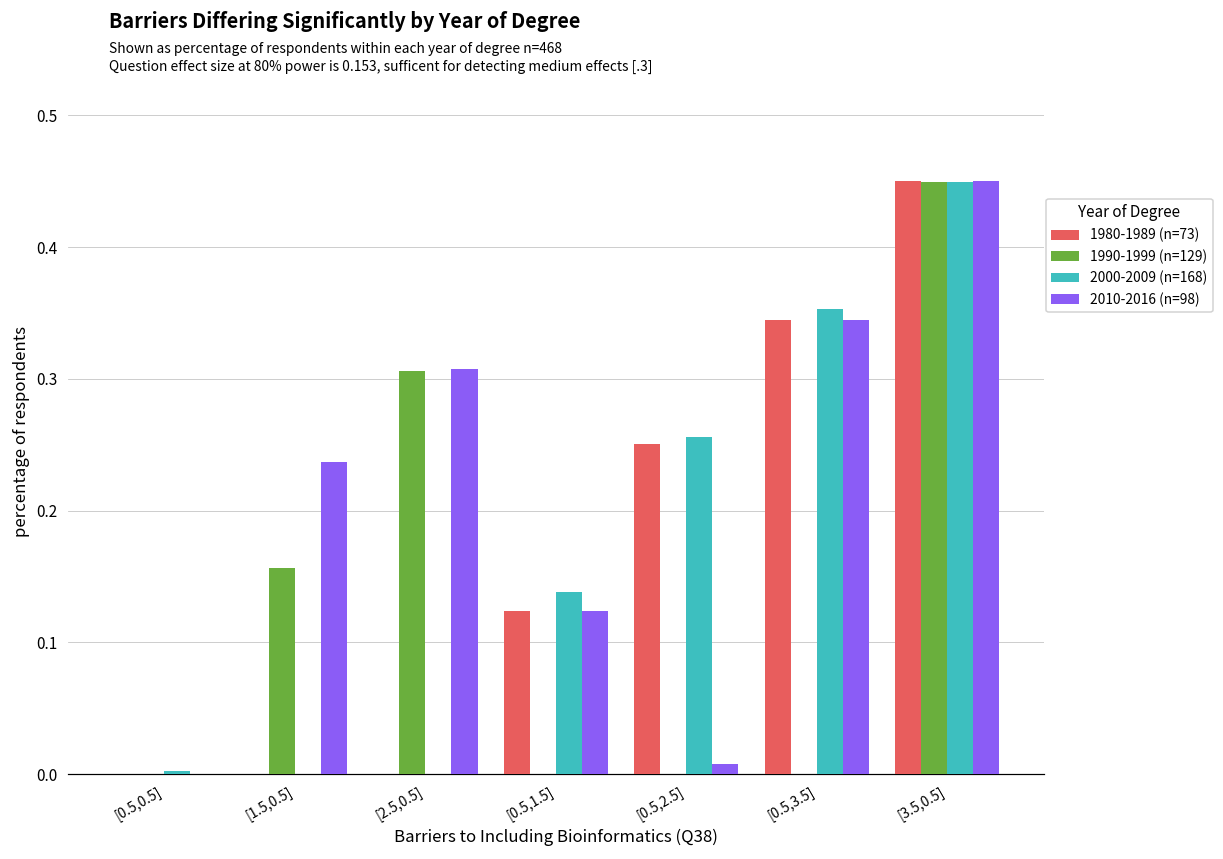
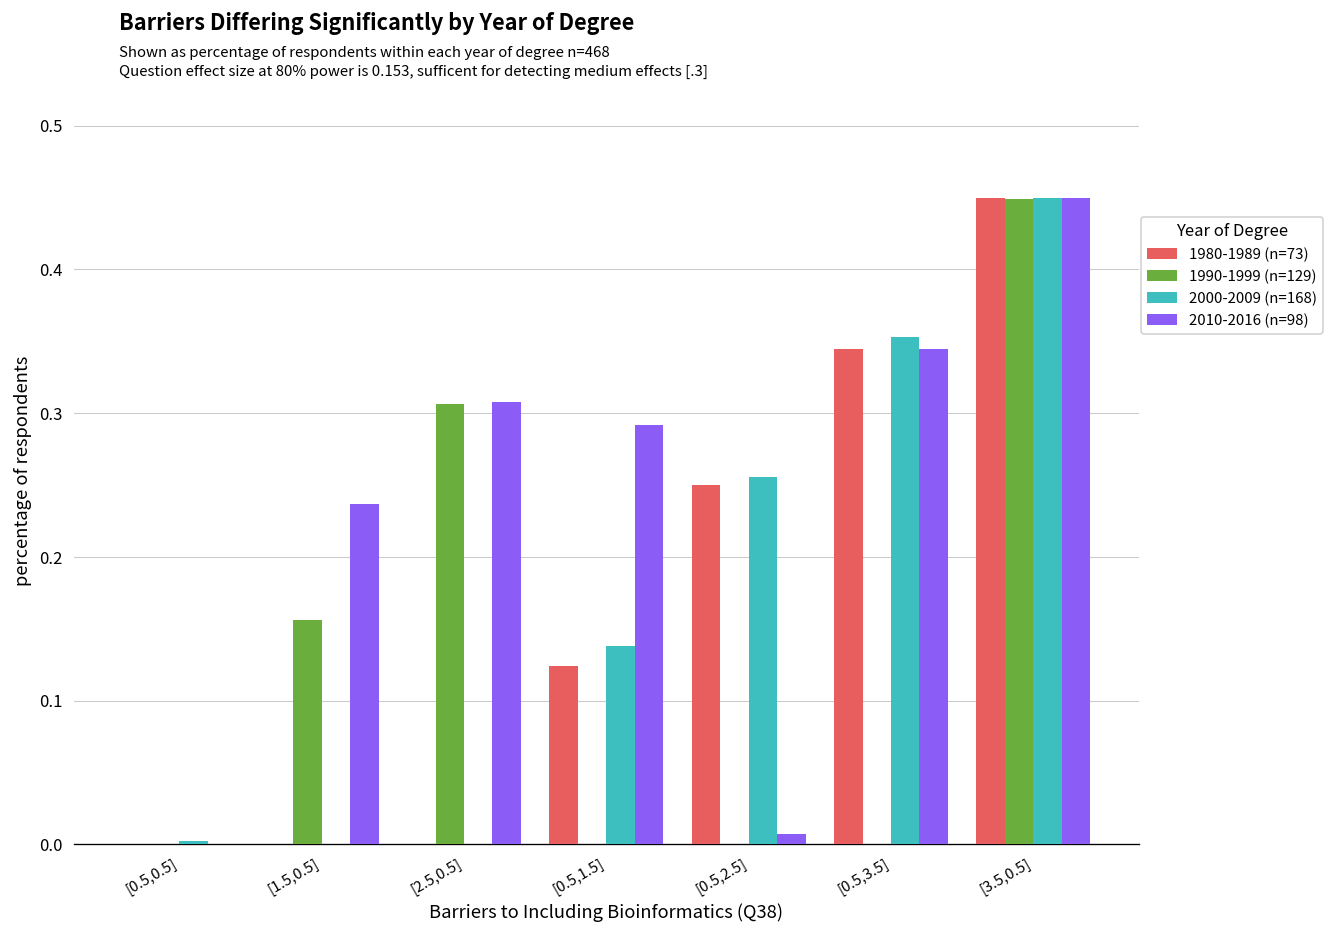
2010-2016 (n=98), [0.5,1.5]: 0.124 -> 0.292
